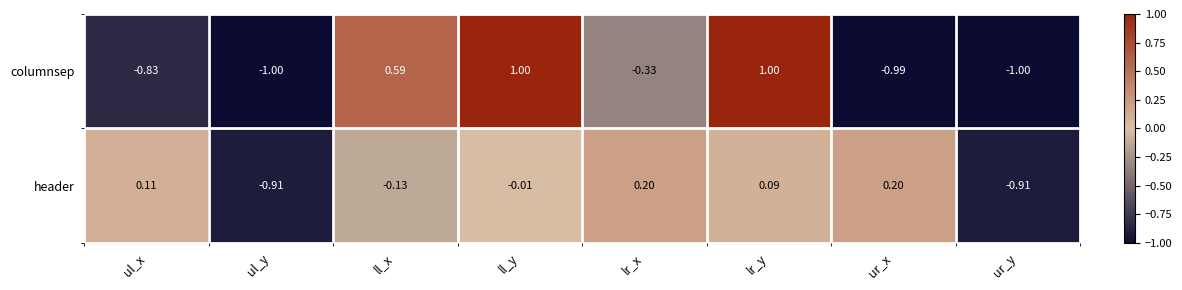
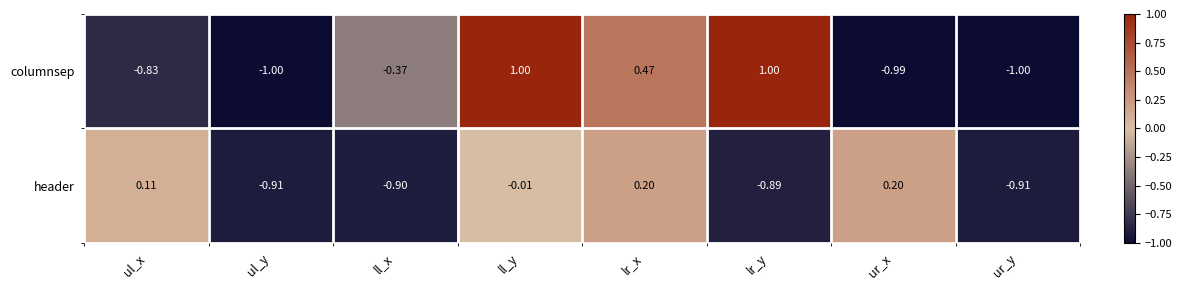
columnsep, ll_x: 0.59 -> -0.37
columnsep, lr_x: -0.33 -> 0.47
header, ll_x: -0.13 -> -0.90
header, lr_y: 0.09 -> -0.89
